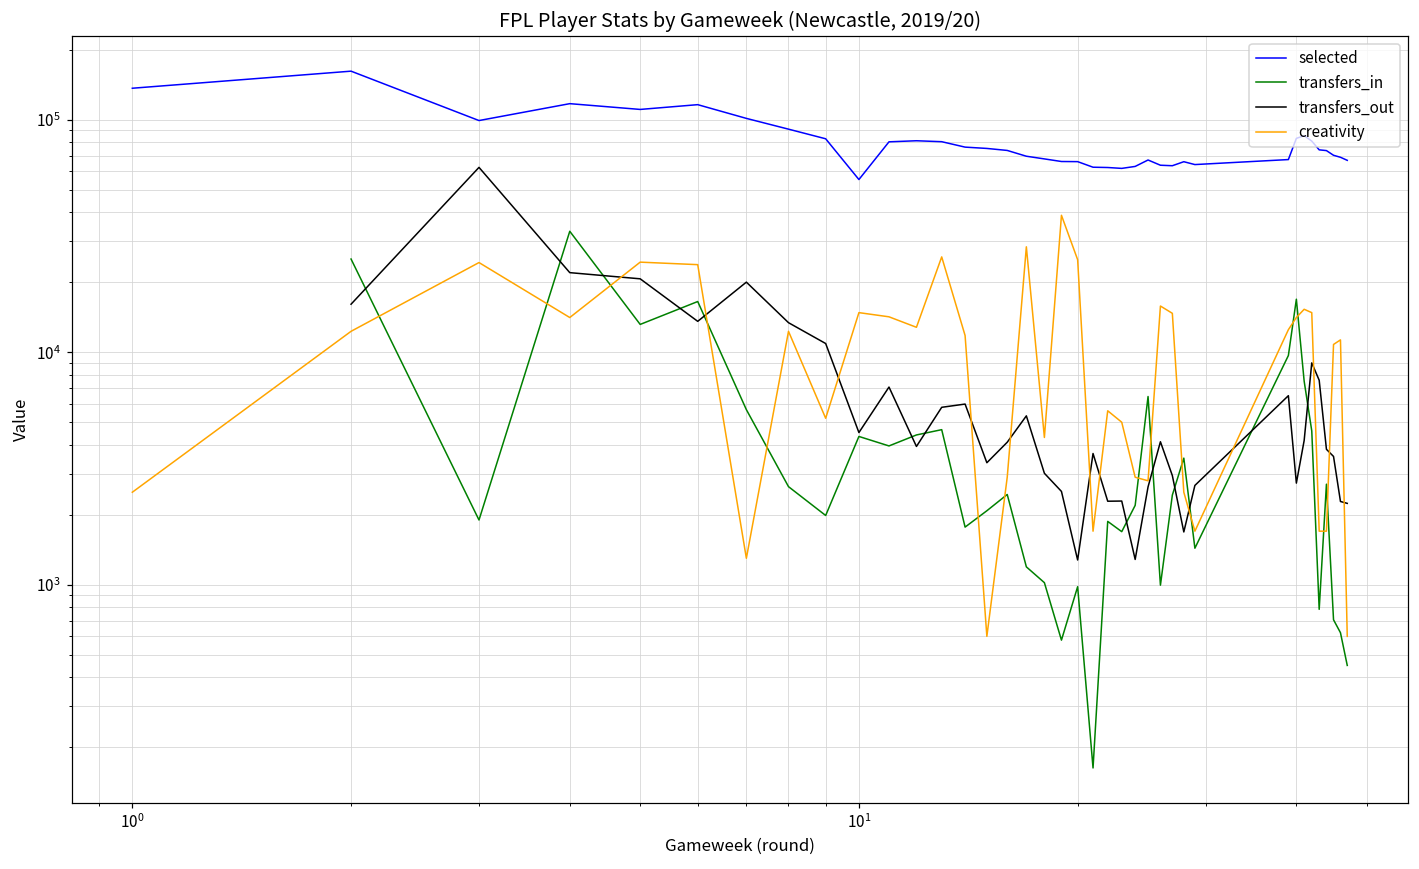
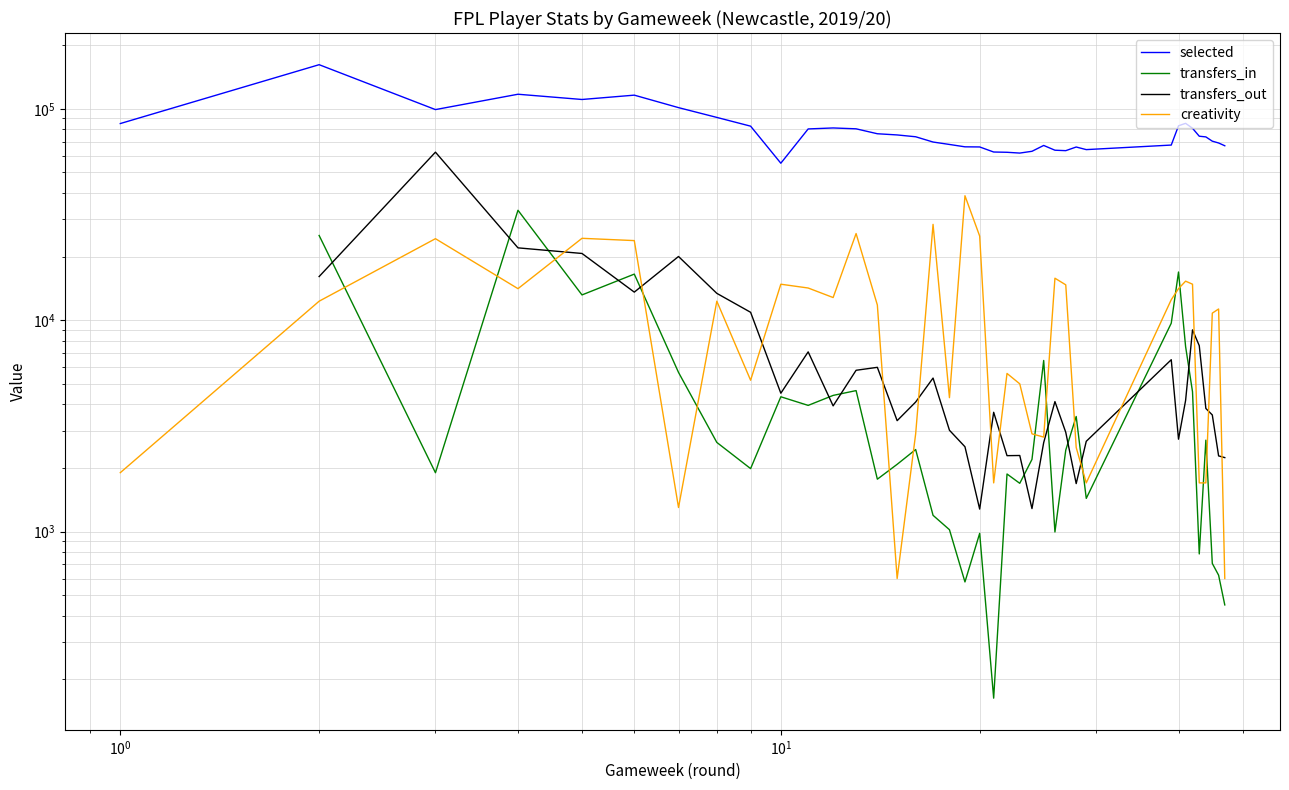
selected, 10^0: 140000 -> 85000
creativity, 10^0: 2500 -> 1900
